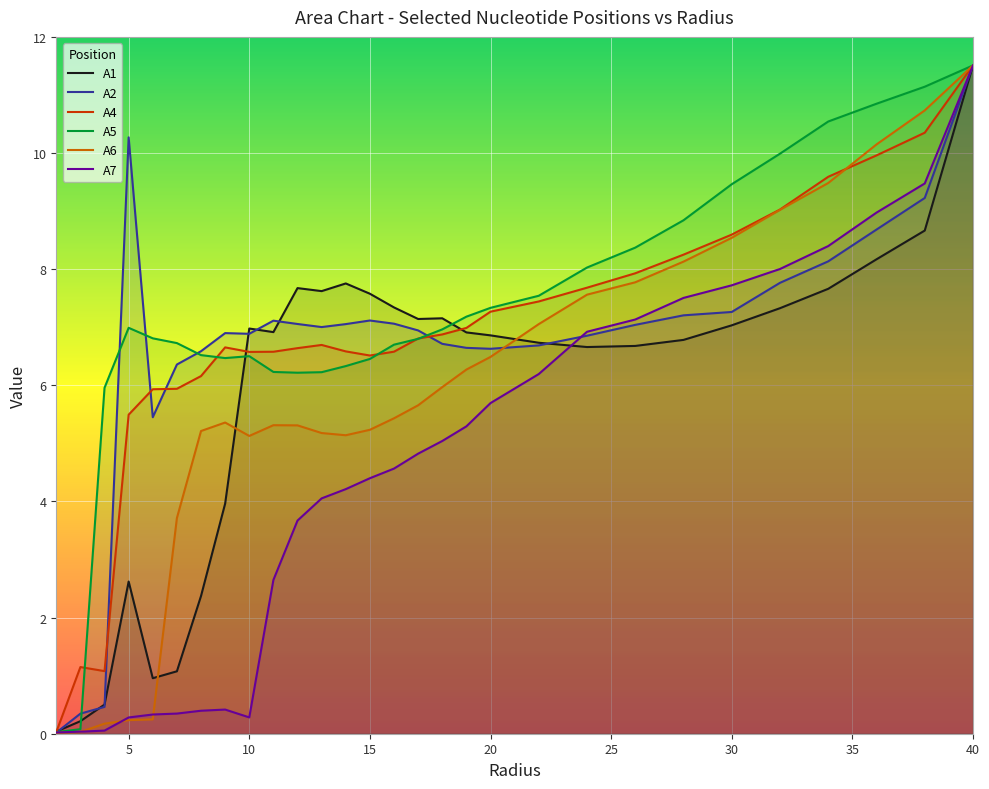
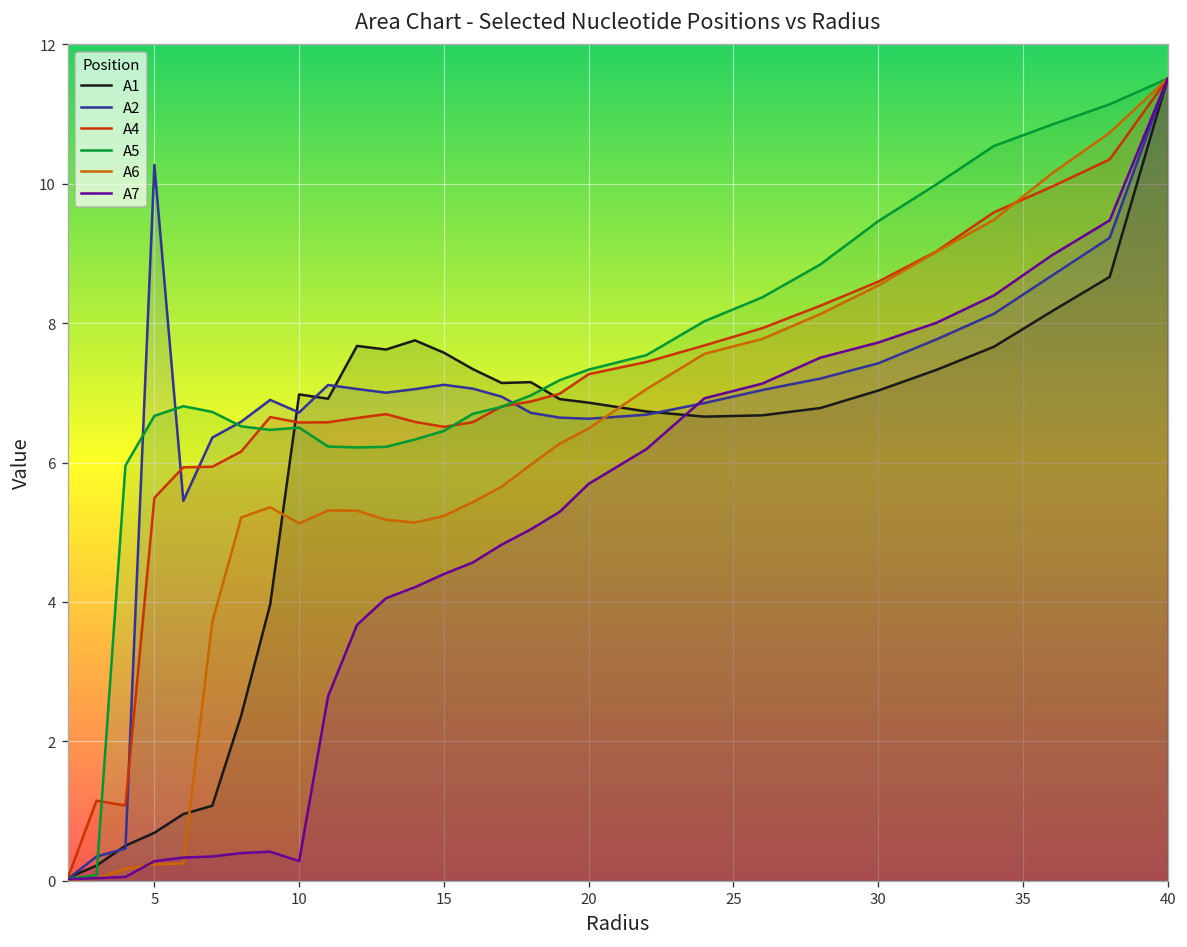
A1, 5: 2.6 -> 0.7
A5, 5: 7.0 -> 6.7
A2, 10: 6.9 -> 6.7
A2, 30: 7.3 -> 7.4
